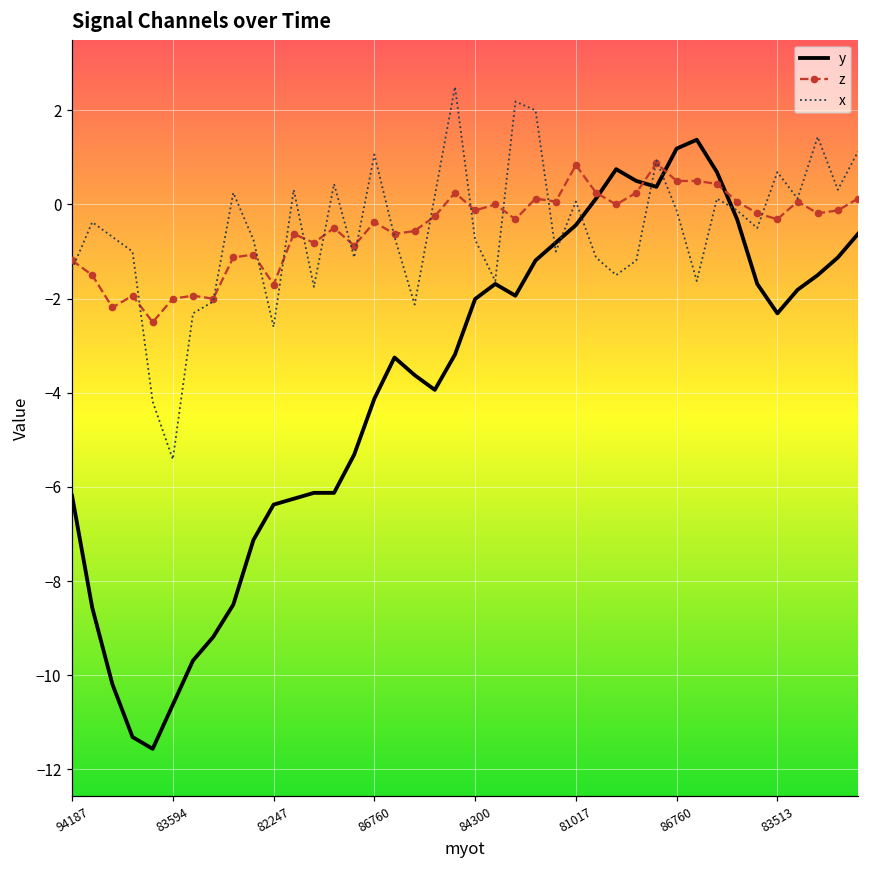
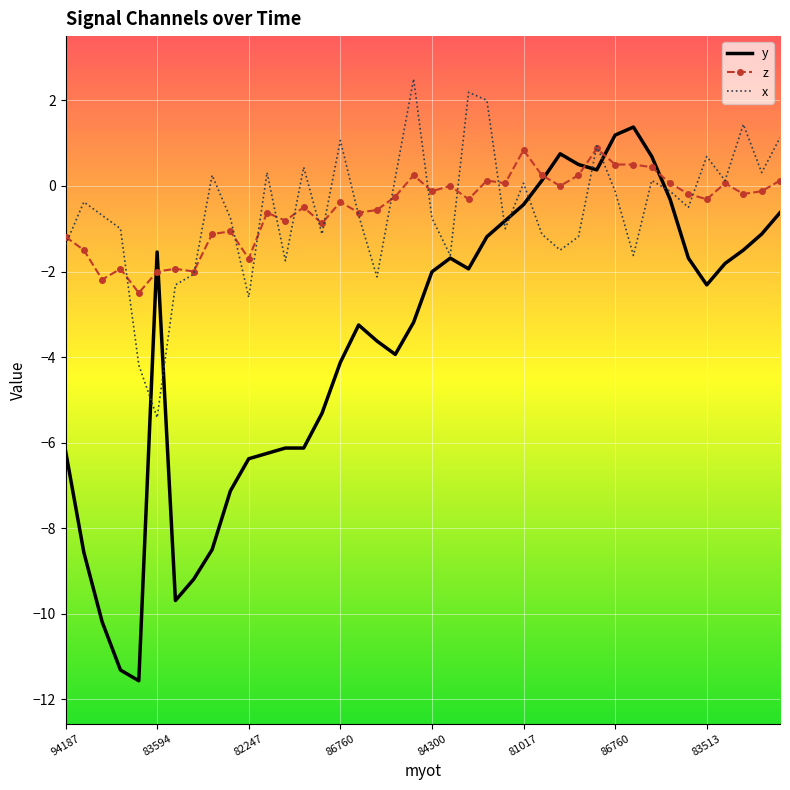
y, 83594: -10.6 -> -1.5
